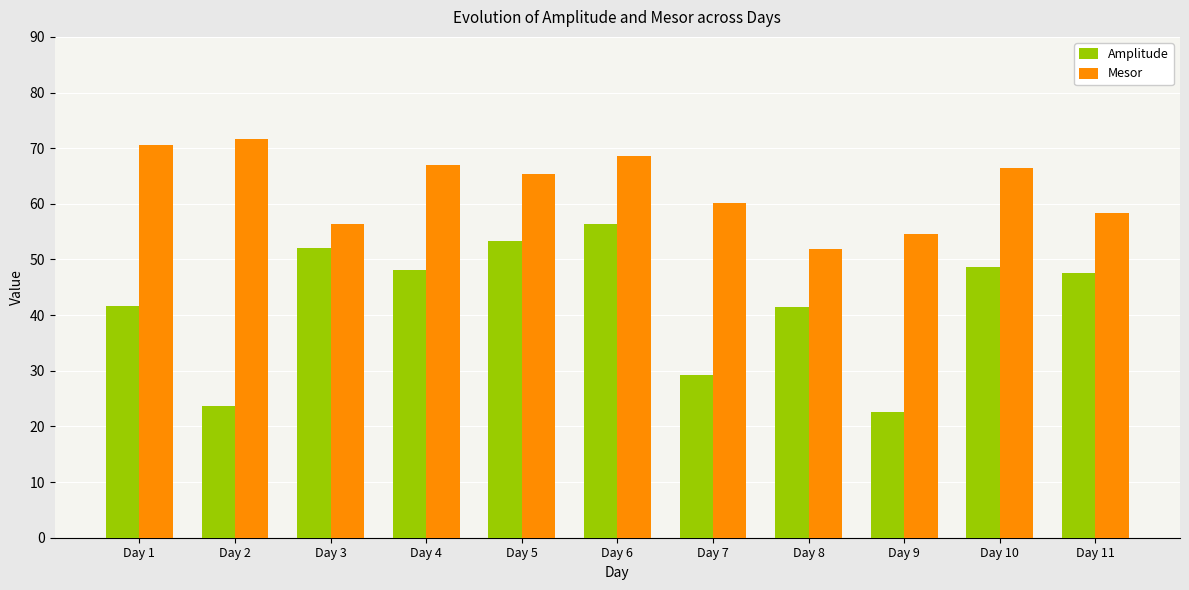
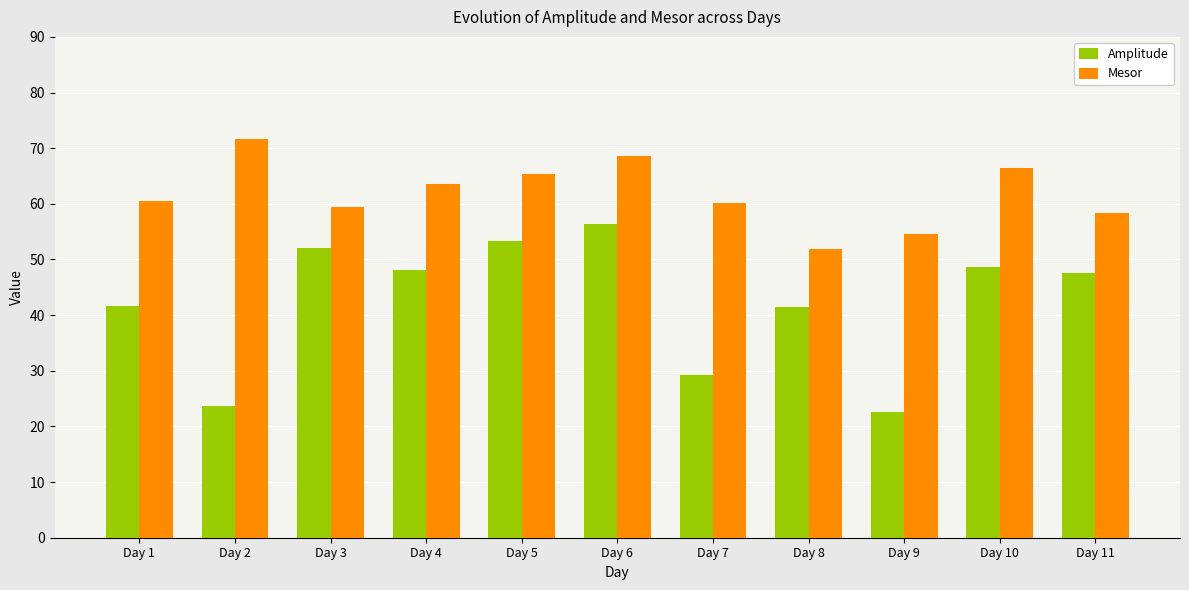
Mesor, Day 1: 71 -> 61
Mesor, Day 3: 56 -> 59
Mesor, Day 4: 67 -> 64
